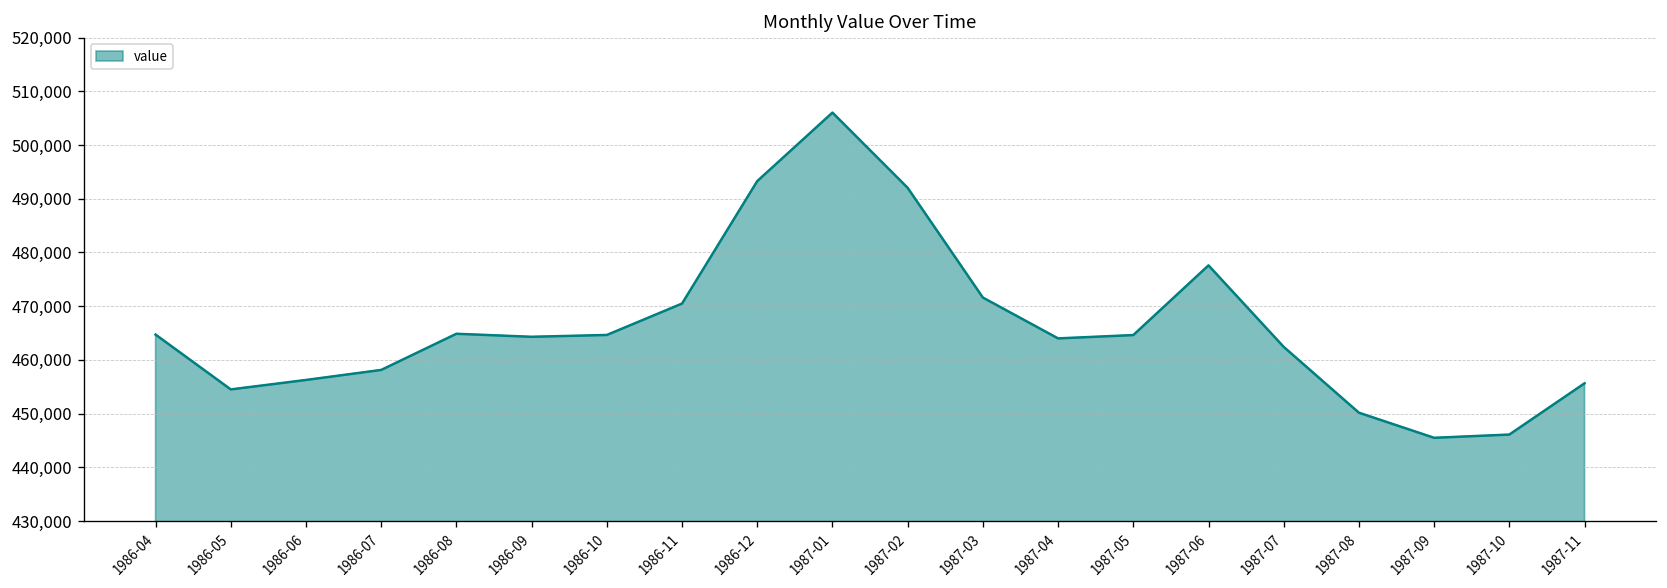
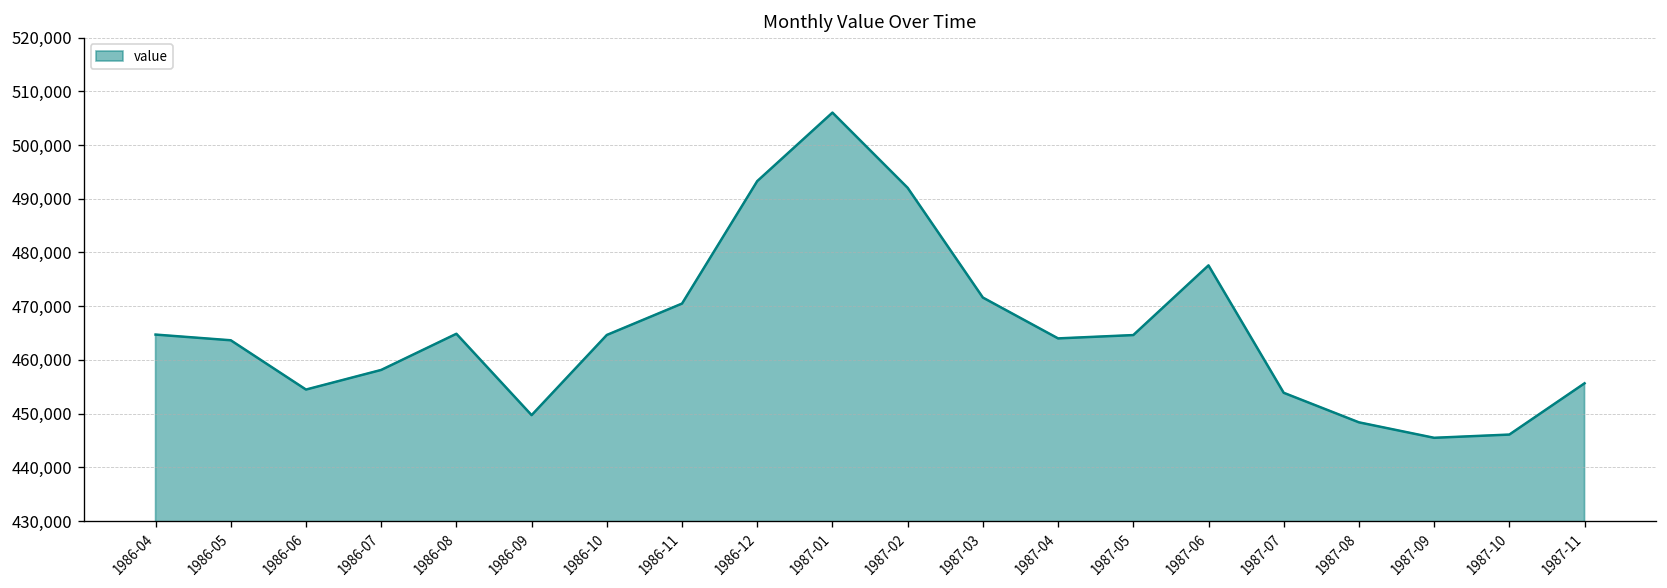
1986-05: 455,000 -> 464,000
1986-06: 456,000 -> 454,000
1986-09: 464,000 -> 450,000
1987-07: 462,000 -> 454,000
1987-08: 450,000 -> 448,000
